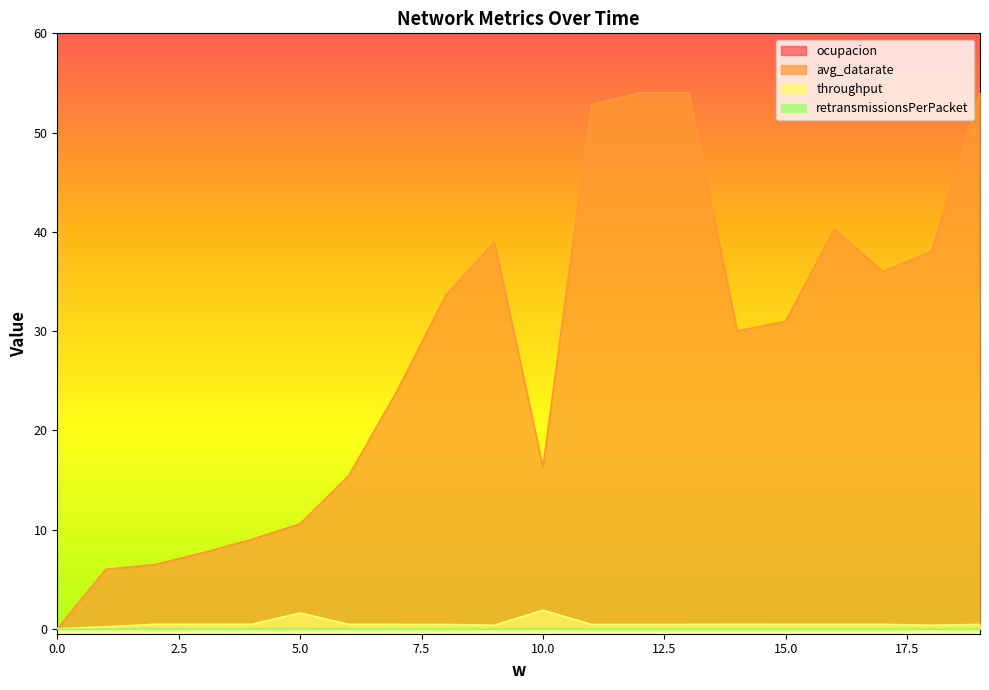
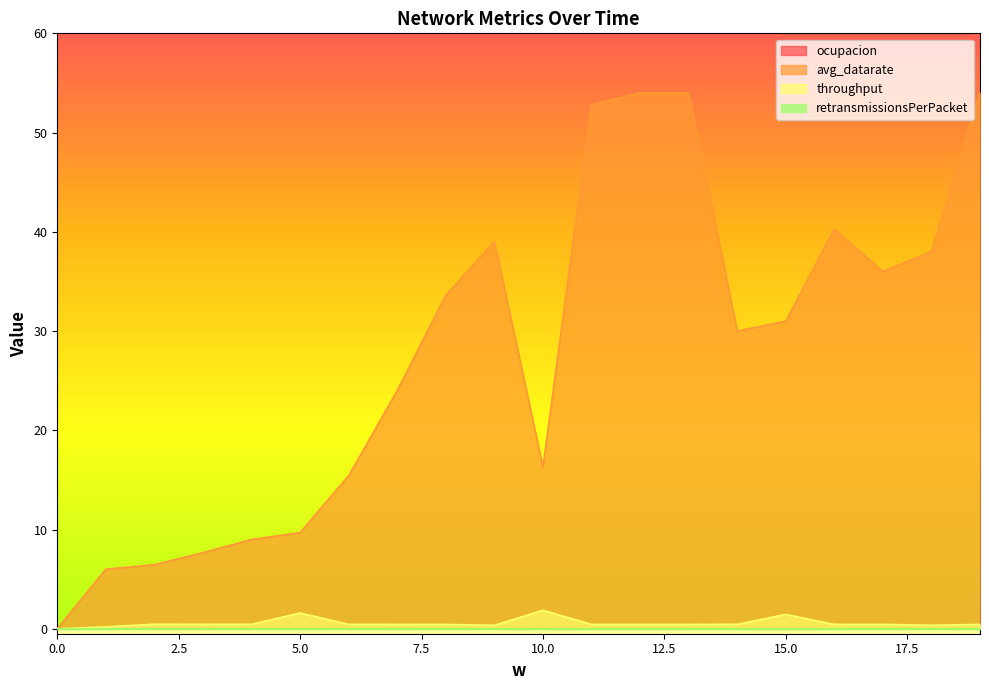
avg_datarate, 5.0: 11 -> 10
throughput, 15.0: 0 -> 1
